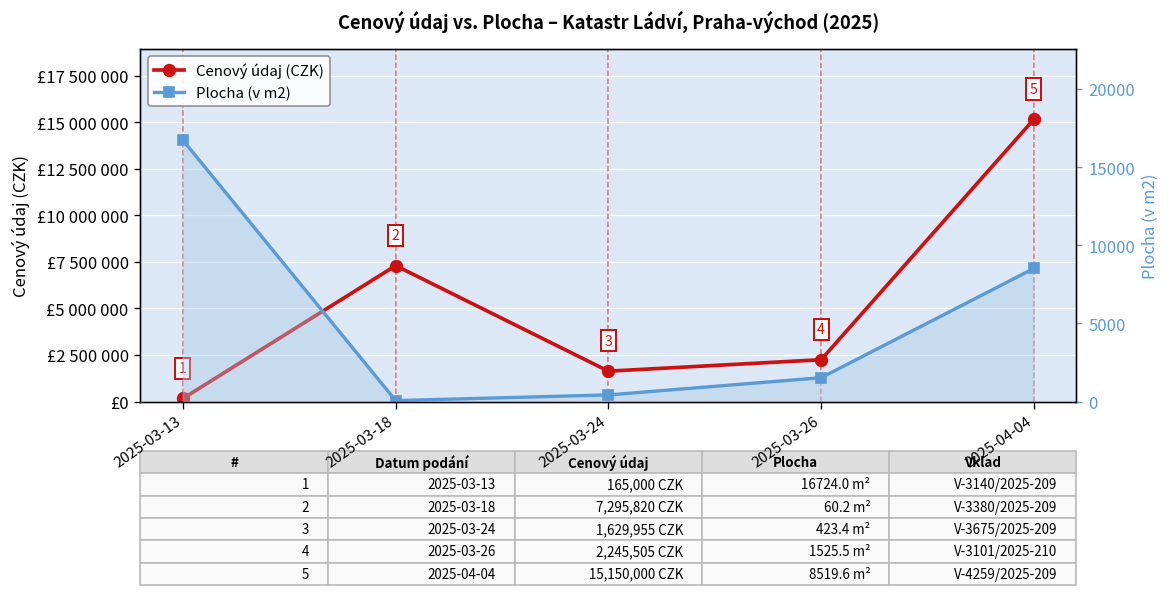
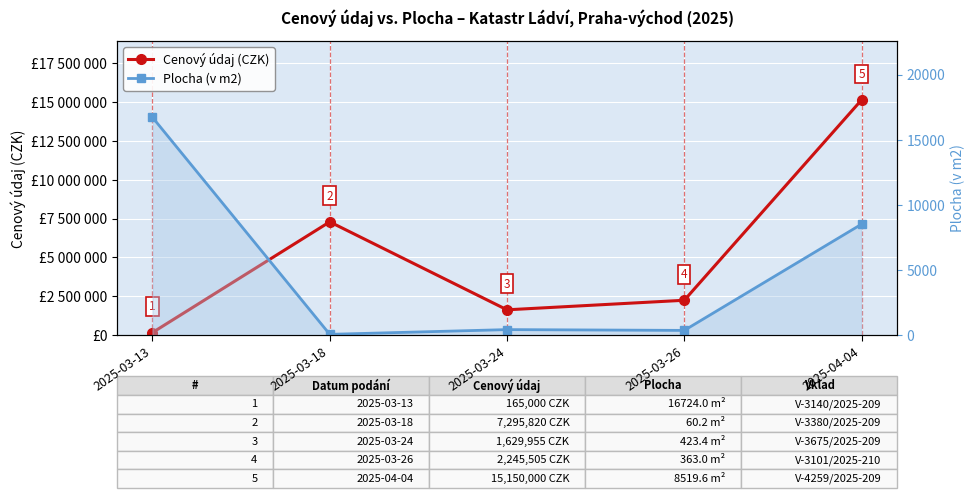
Plocha (v m2), 2025-03-26: 1525.5 -> 363.0
